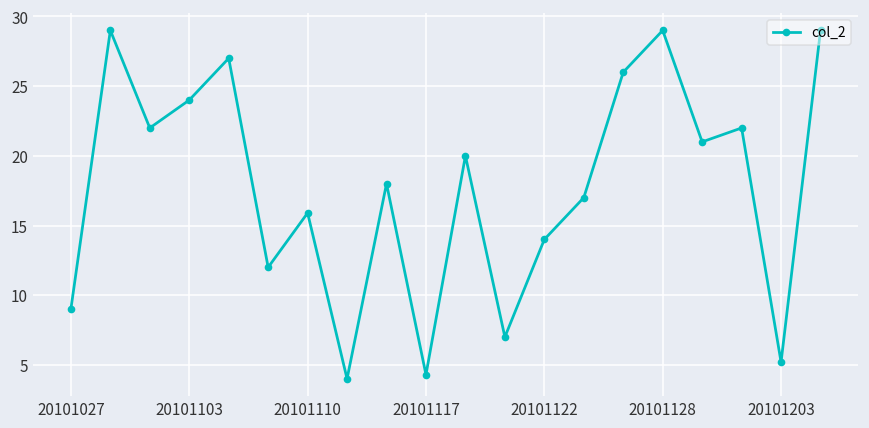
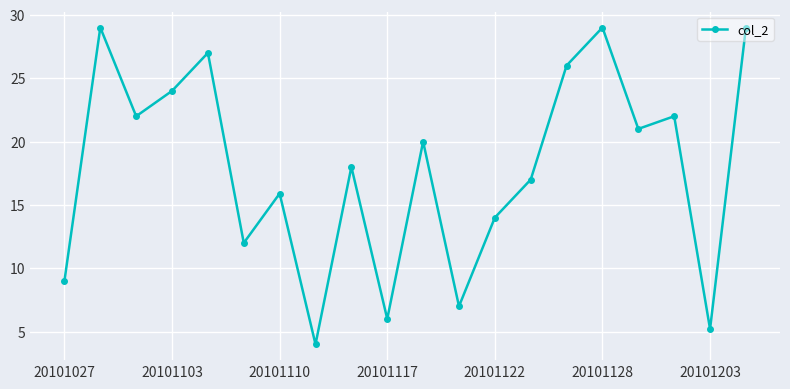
20101117: 4.3 -> 6.0
